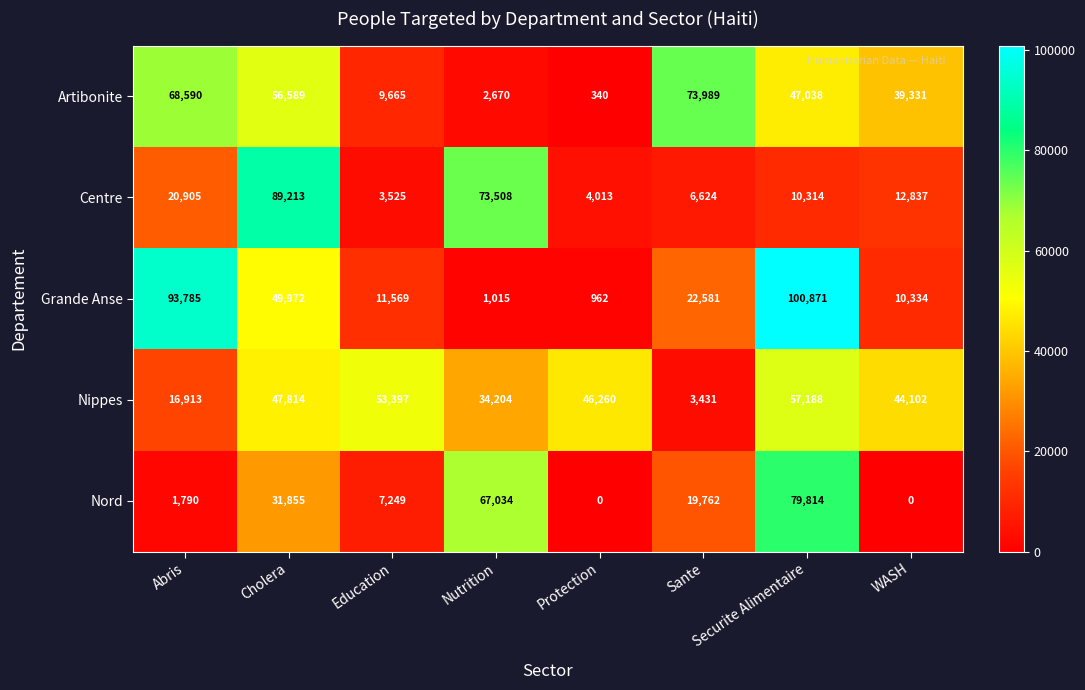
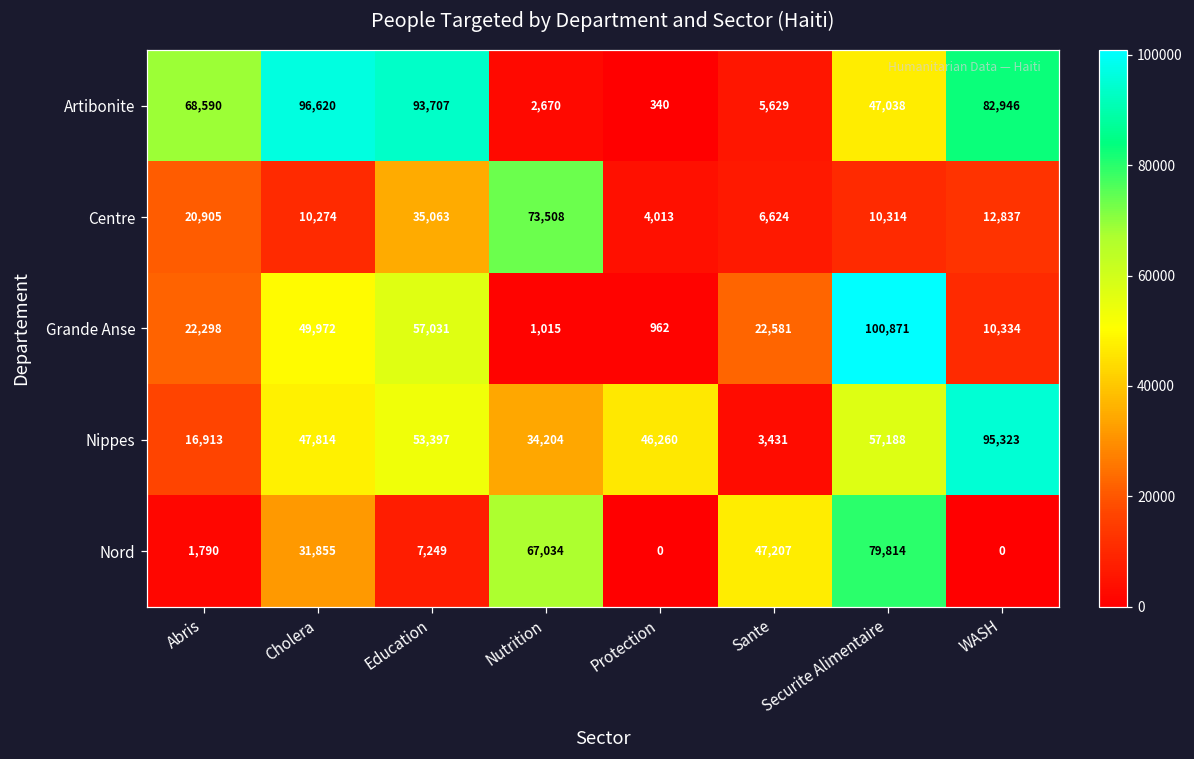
Artibonite, Cholera: 56,589 -> 96,620
Artibonite, Education: 9,665 -> 93,707
Artibonite, Sante: 73,989 -> 5,629
Artibonite, WASH: 39,331 -> 82,946
Centre, Cholera: 89,213 -> 10,274
Centre, Education: 3,525 -> 35,063
Grande Anse, Abris: 93,785 -> 22,298
Grande Anse, Education: 11,569 -> 57,031
Nippes, WASH: 44,102 -> 95,323
Nord, Sante: 19,762 -> 47,207
